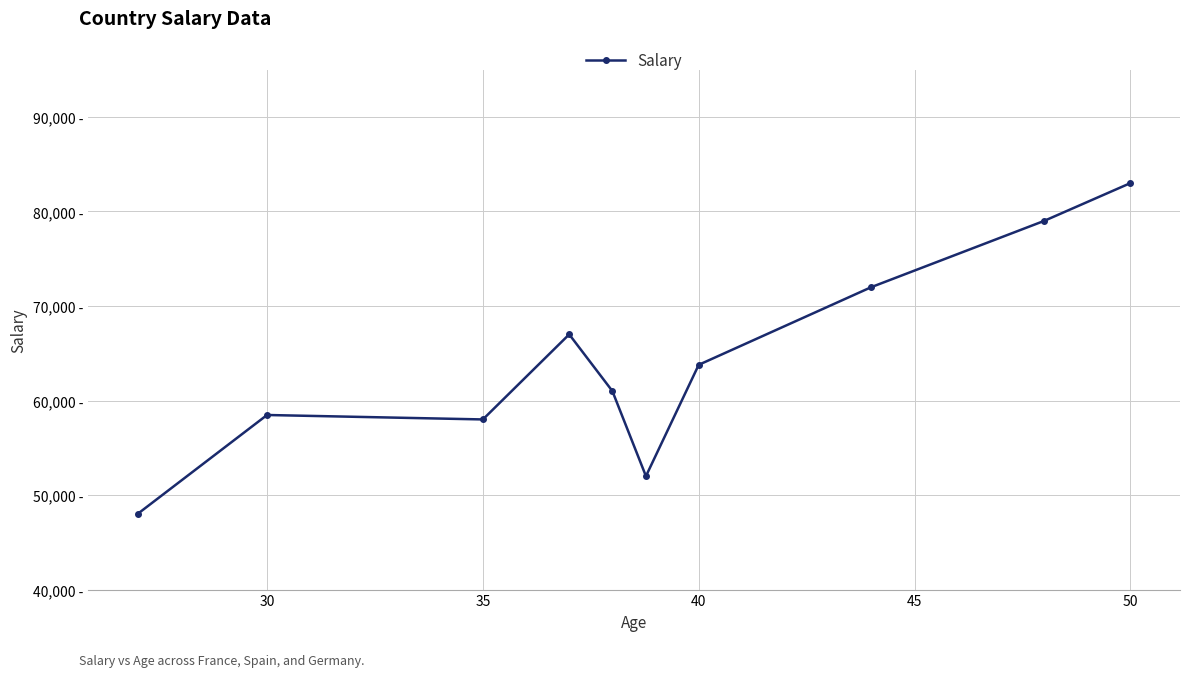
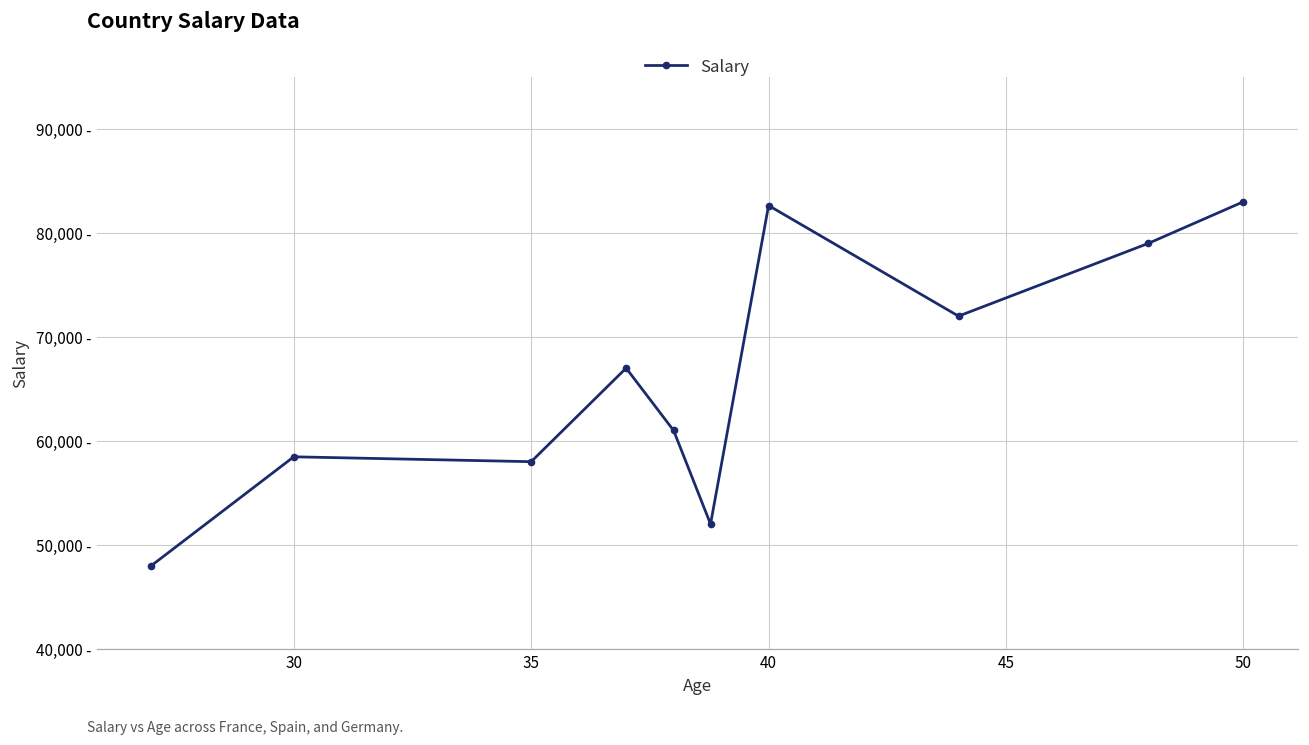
40: 64,000 - -> 83,000 -
